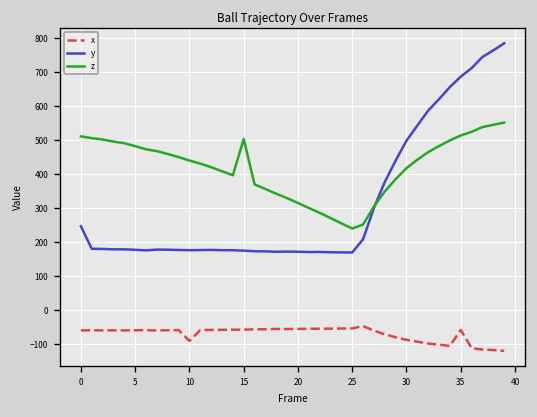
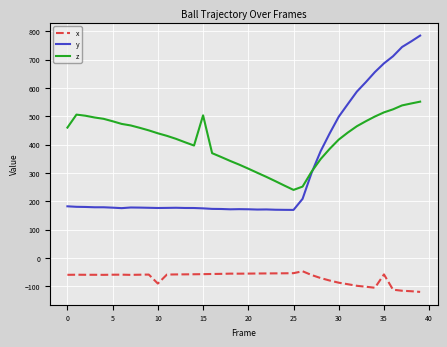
y, 0: 250 -> 180
z, 0: 510 -> 460
